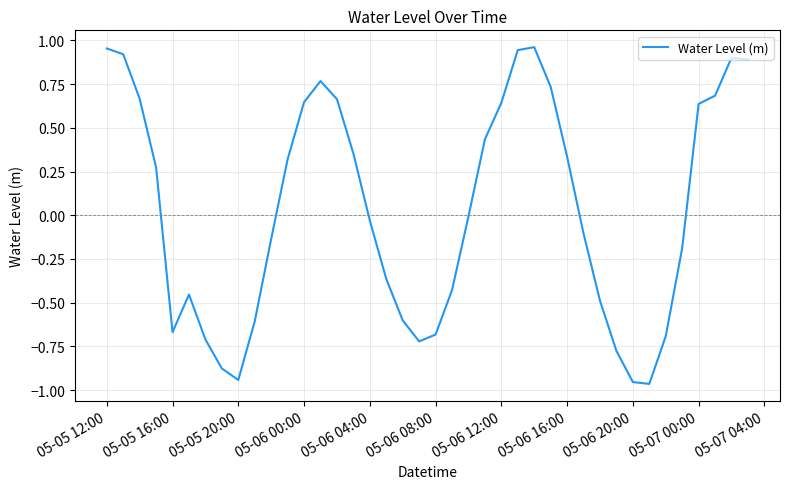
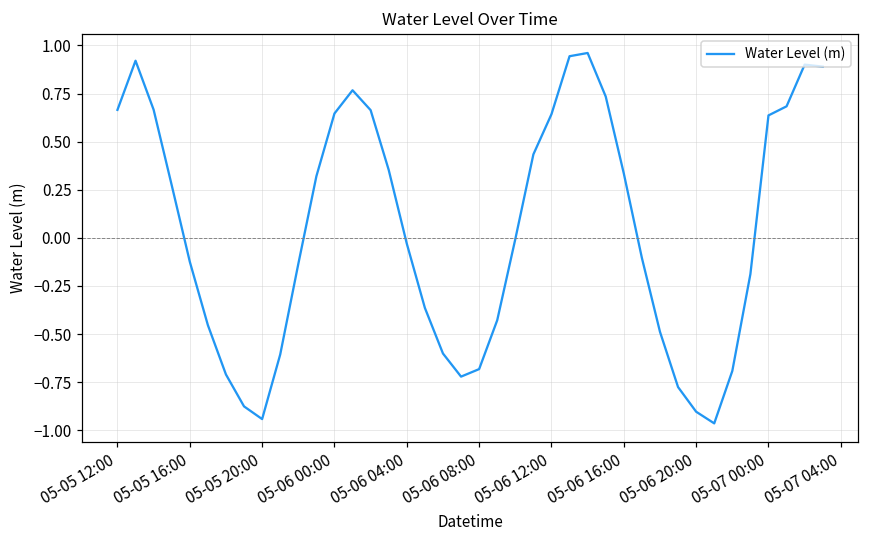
05-05 12:00: 0.95 -> 0.67
05-05 16:00: -0.67 -> -0.12
05-06 20:00: -0.95 -> -0.90
